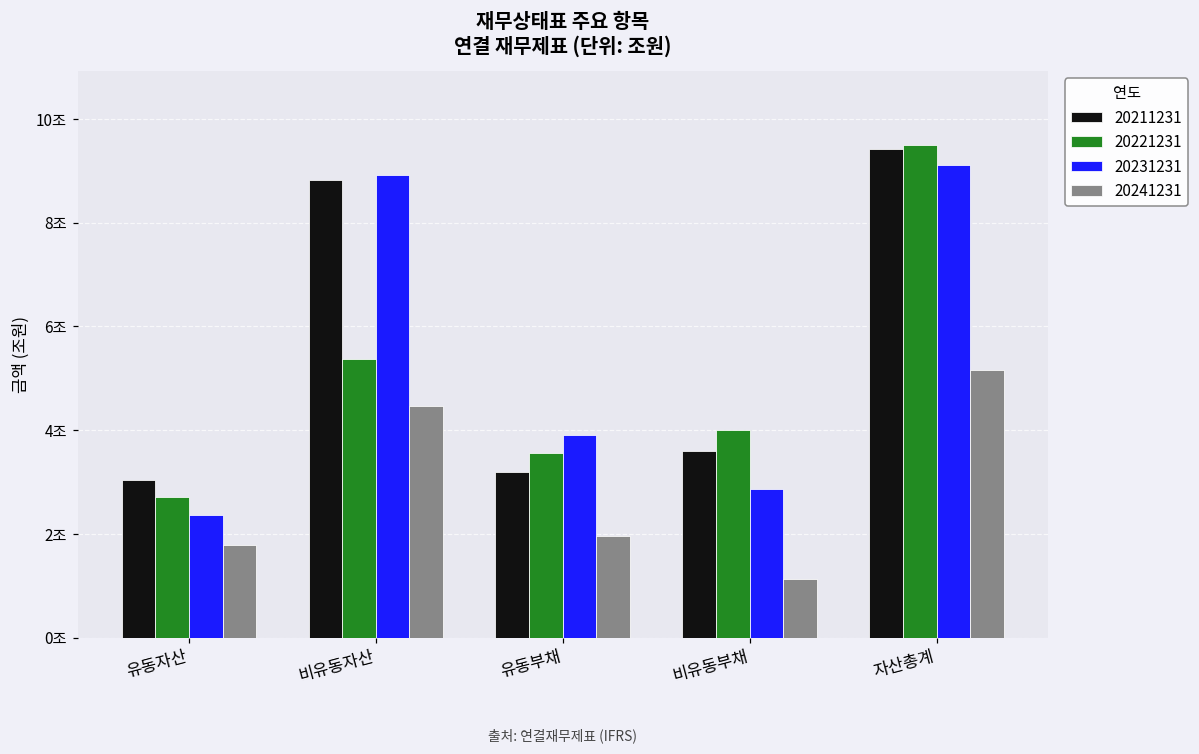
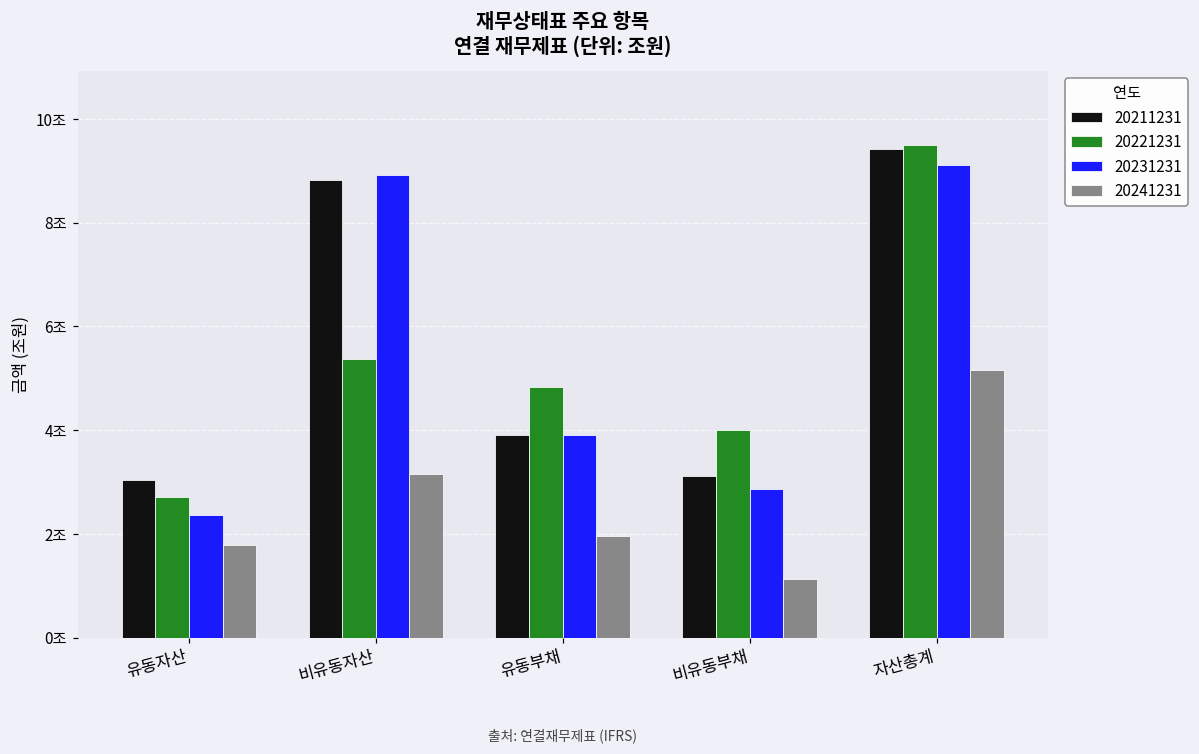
20241231, 비유동자산: 4.5조 -> 3.2조
20211231, 유동부채: 3.2조 -> 3.9조
20221231, 유동부채: 3.6조 -> 4.8조
20211231, 비유동부채: 3.6조 -> 3.1조
